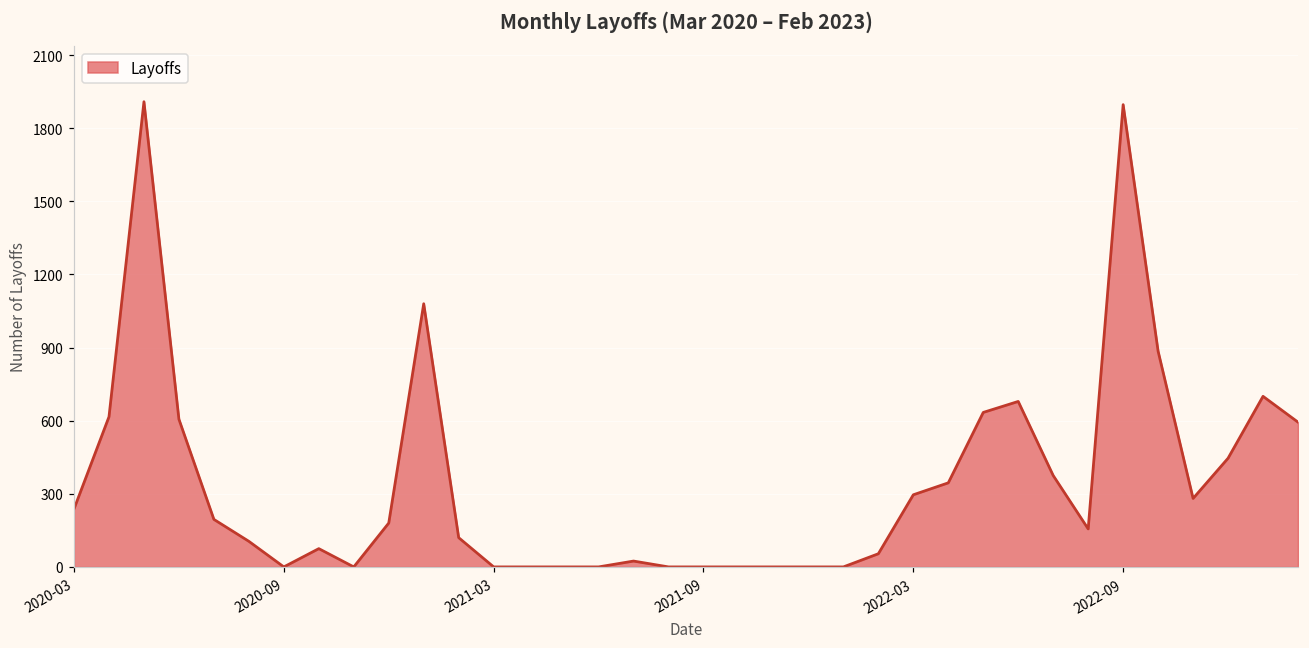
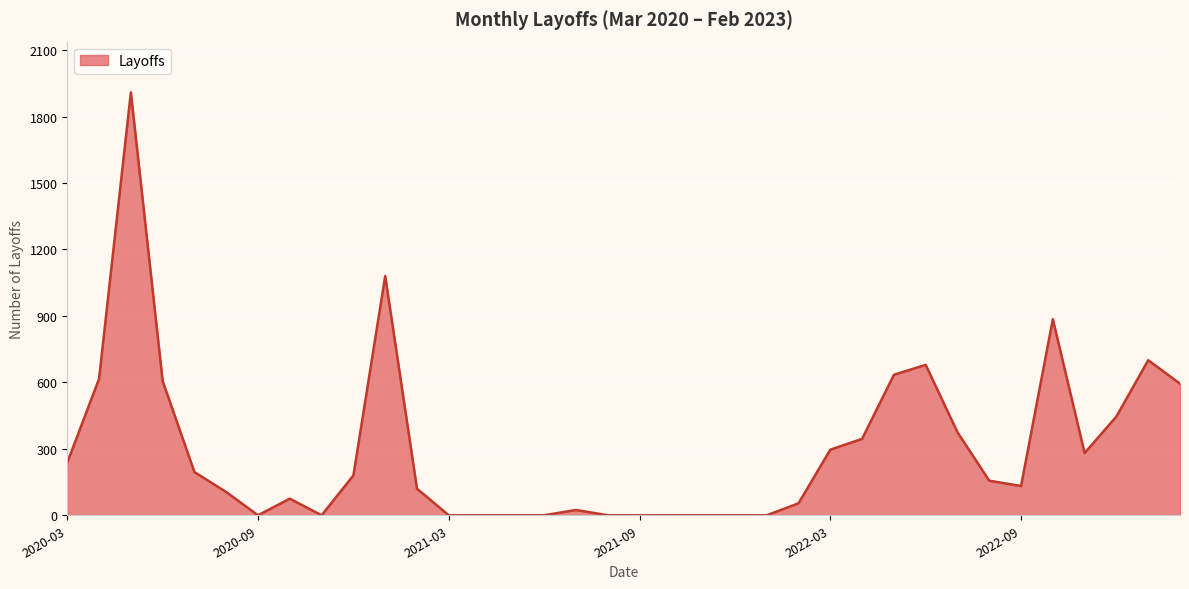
2022-09: 1900 -> 130
